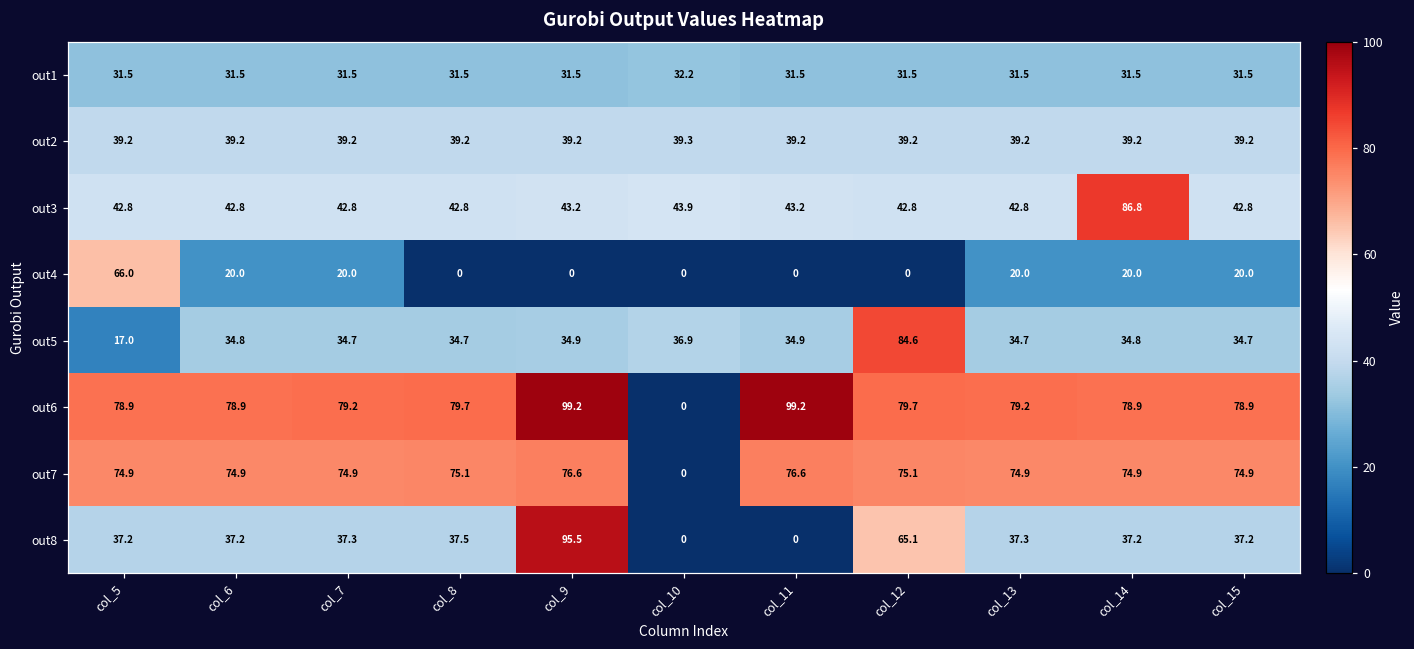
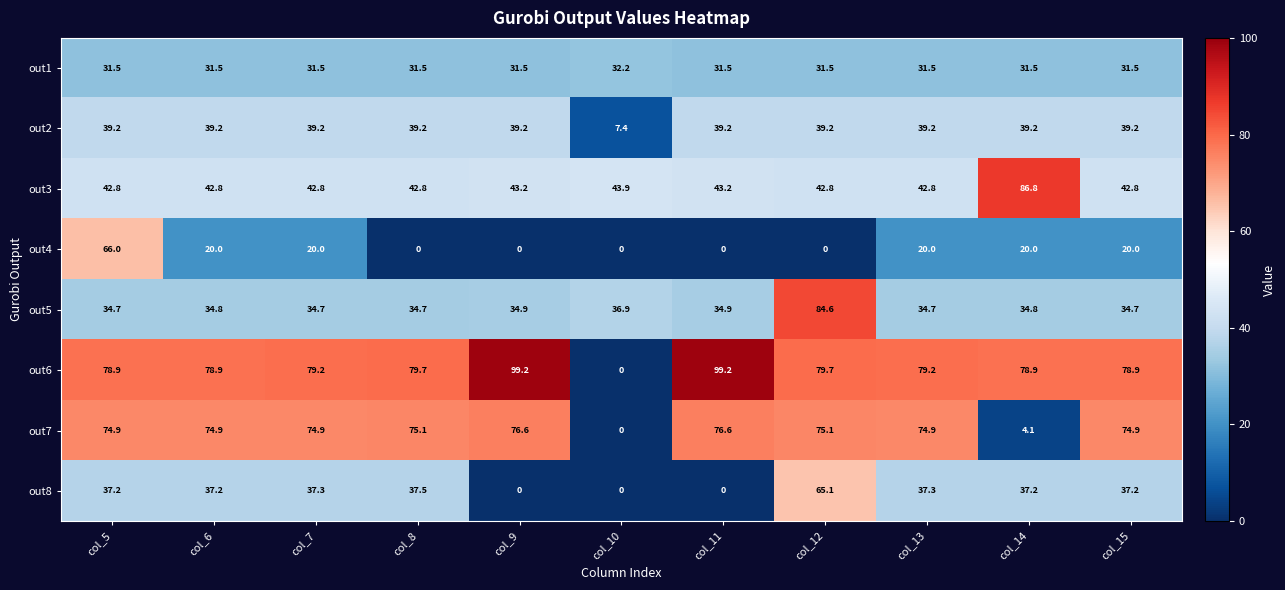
out2, col_10: 39.3 -> 7.4
out5, col_5: 17.0 -> 34.7
out7, col_14: 74.9 -> 4.1
out8, col_9: 95.5 -> 0
